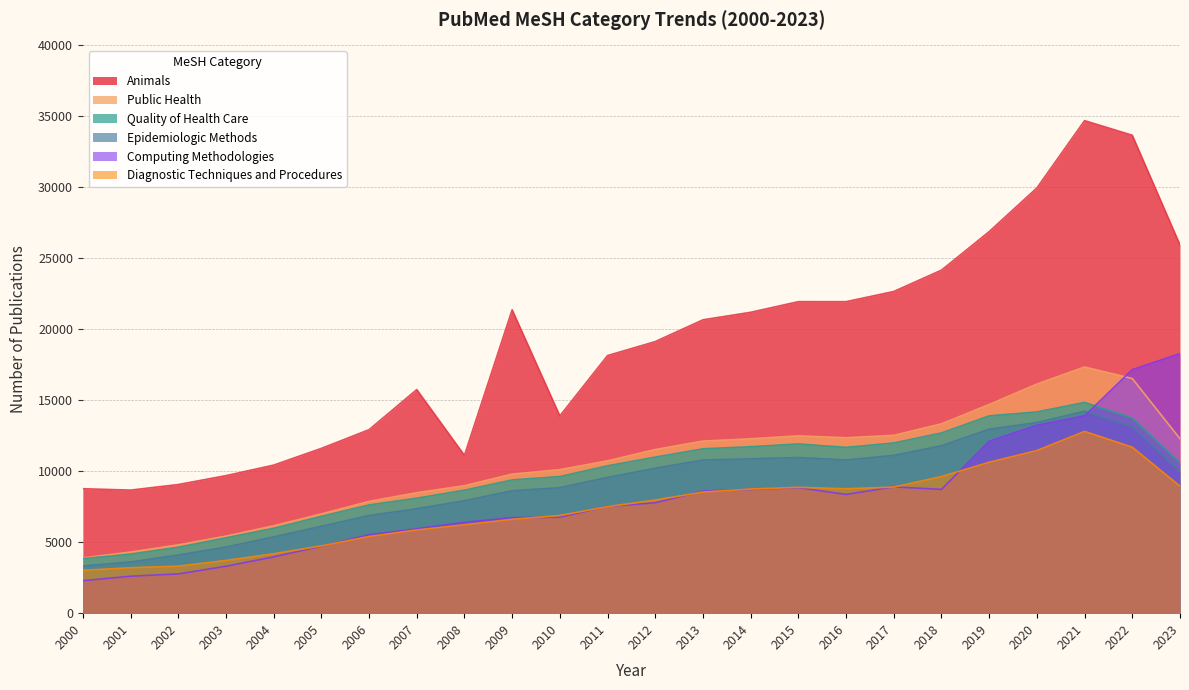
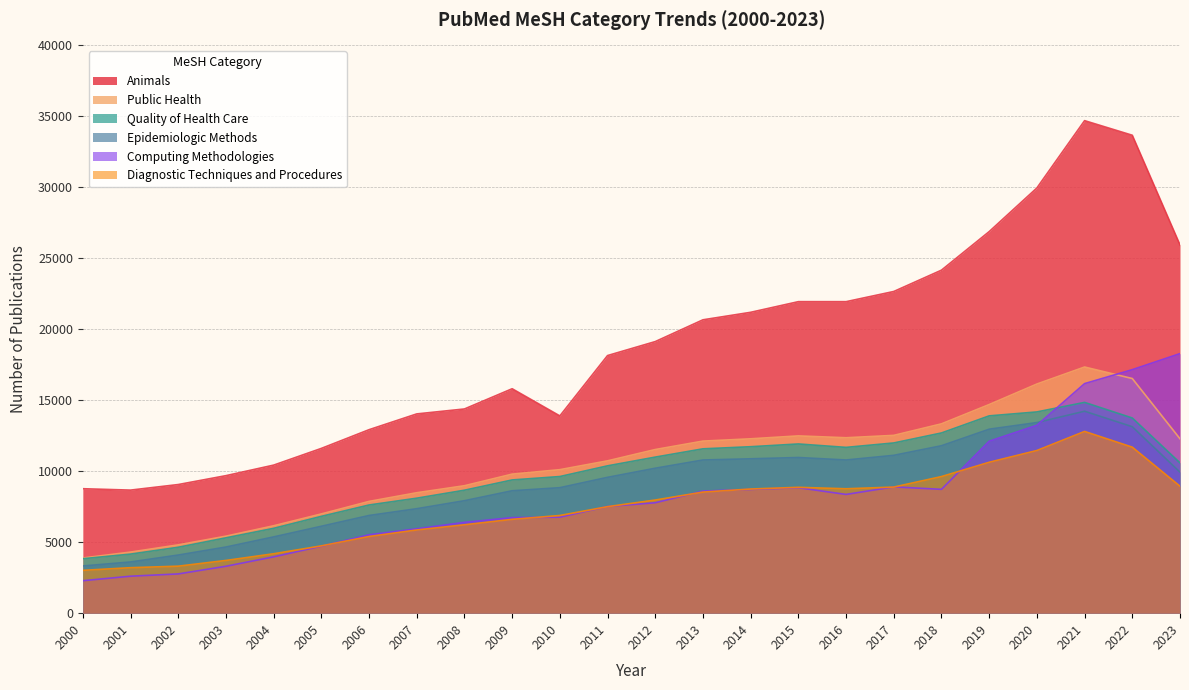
Animals, 2007: 15800 -> 14000
Animals, 2008: 11100 -> 14400
Animals, 2009: 21400 -> 15800
Computing Methodologies, 2021: 13900 -> 16200
